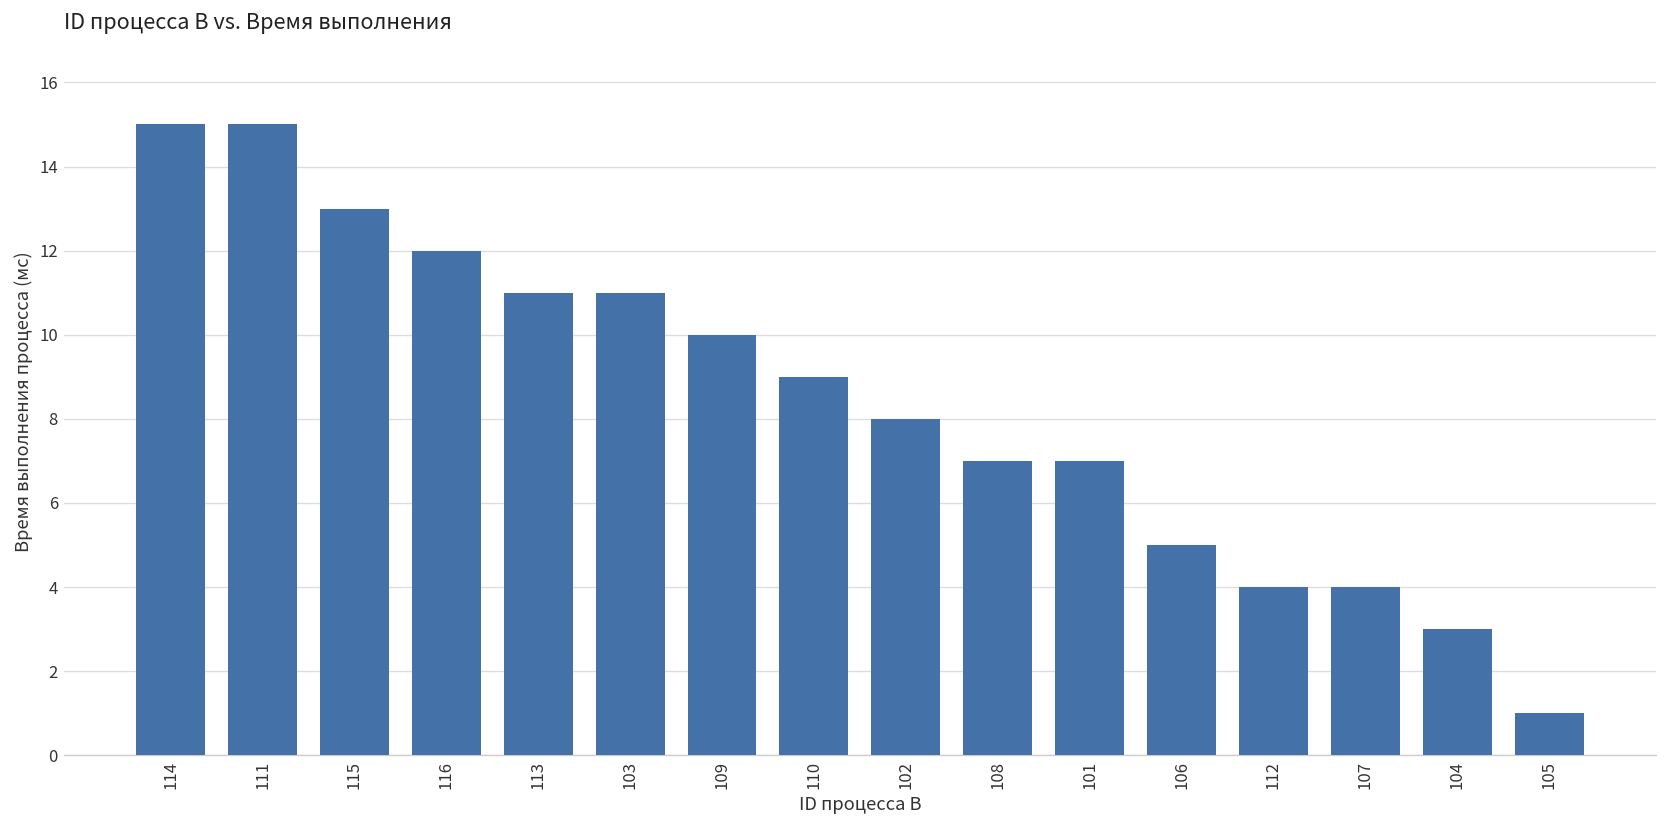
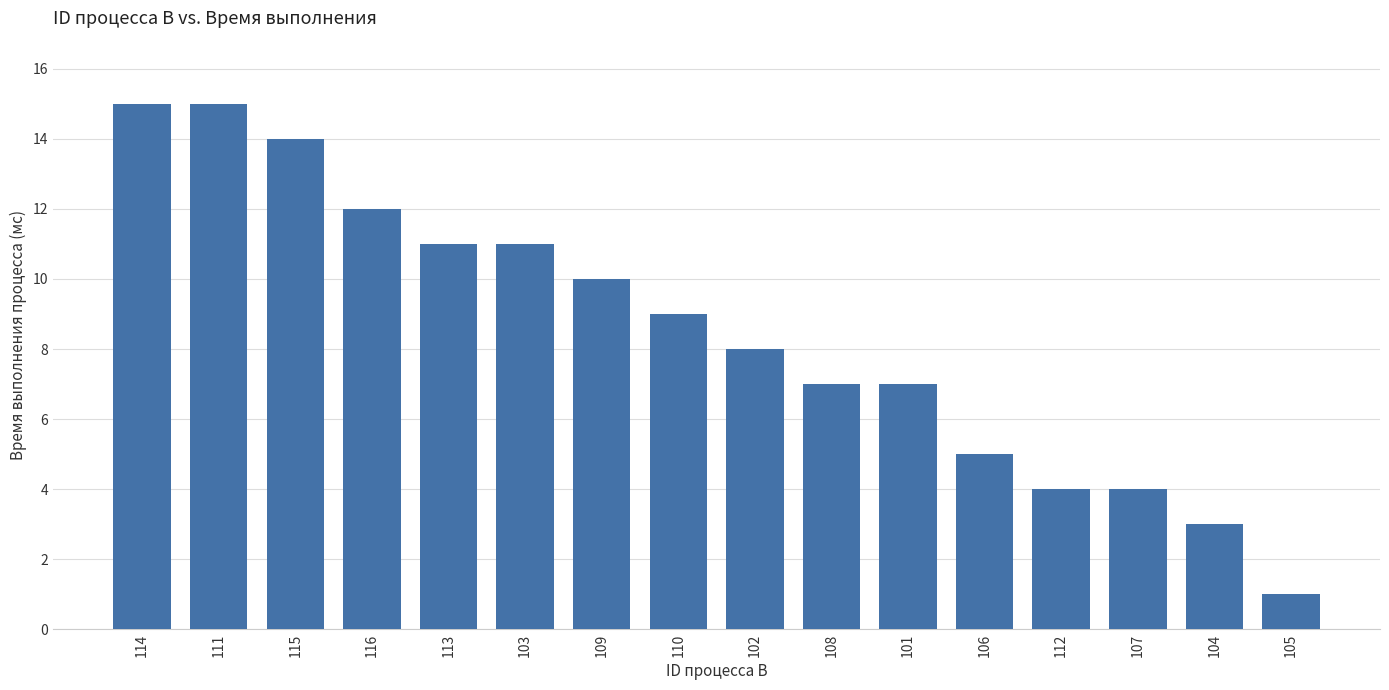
115: 13 -> 14
